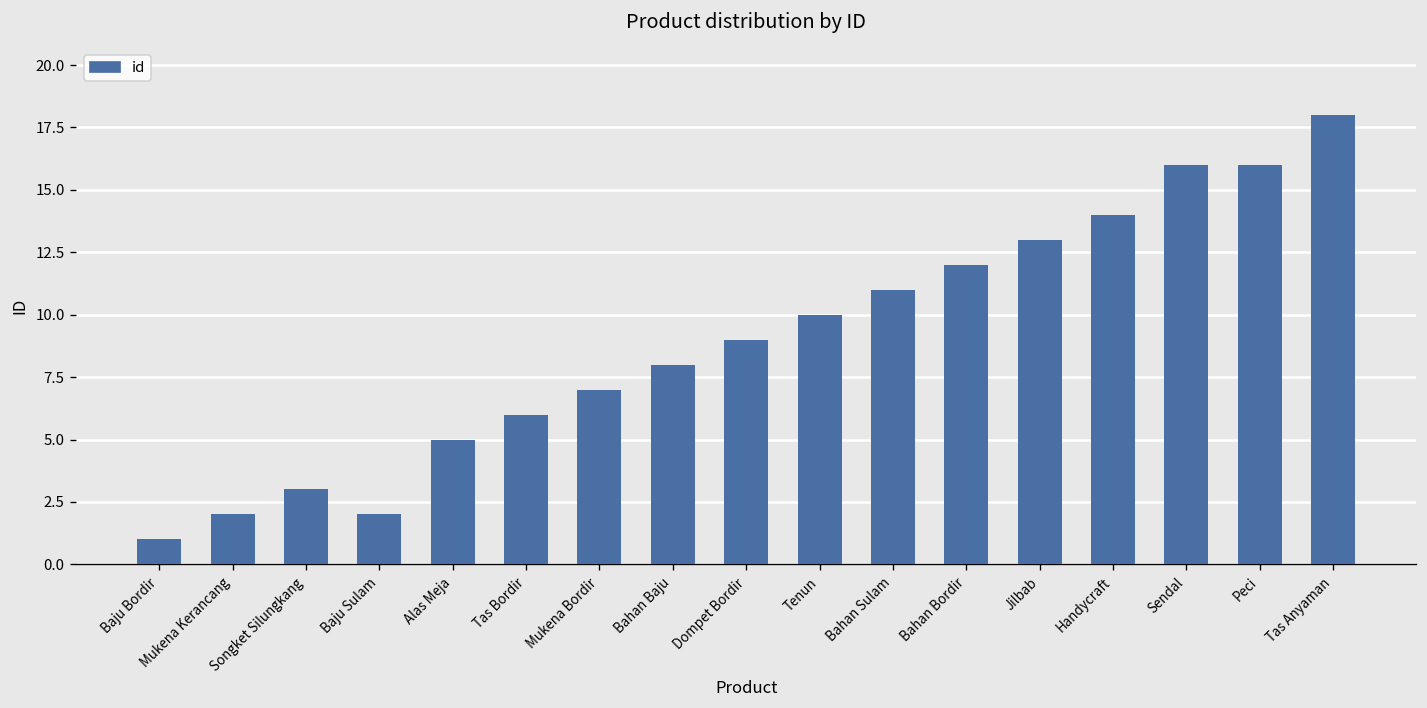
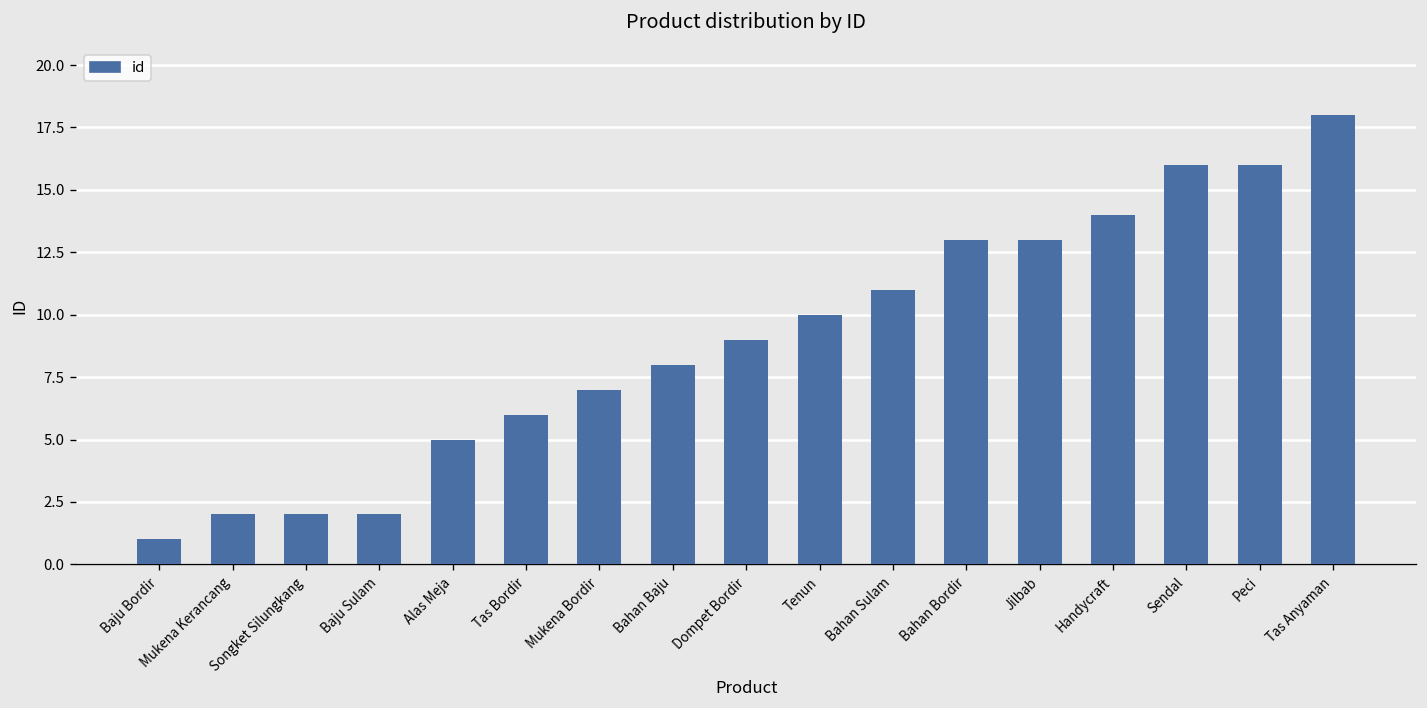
Songket Silungkang: 3 -> 2
Bahan Bordir: 12 -> 13
